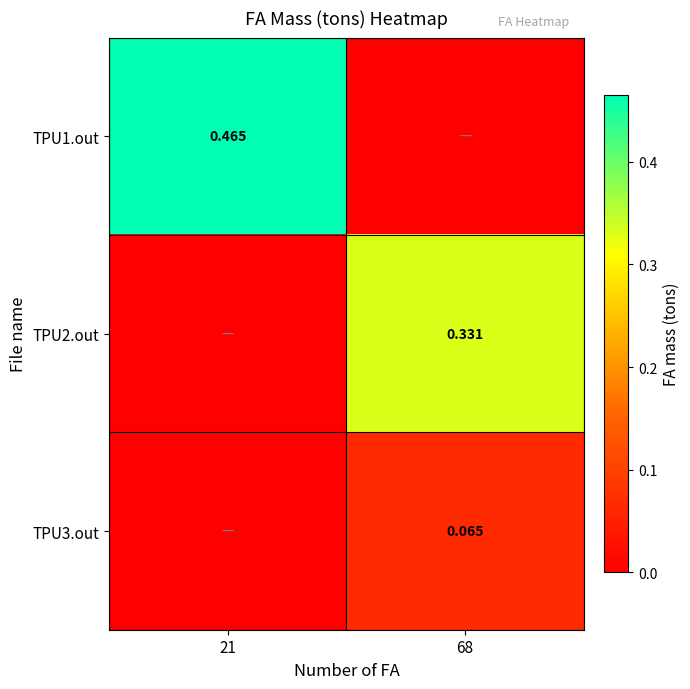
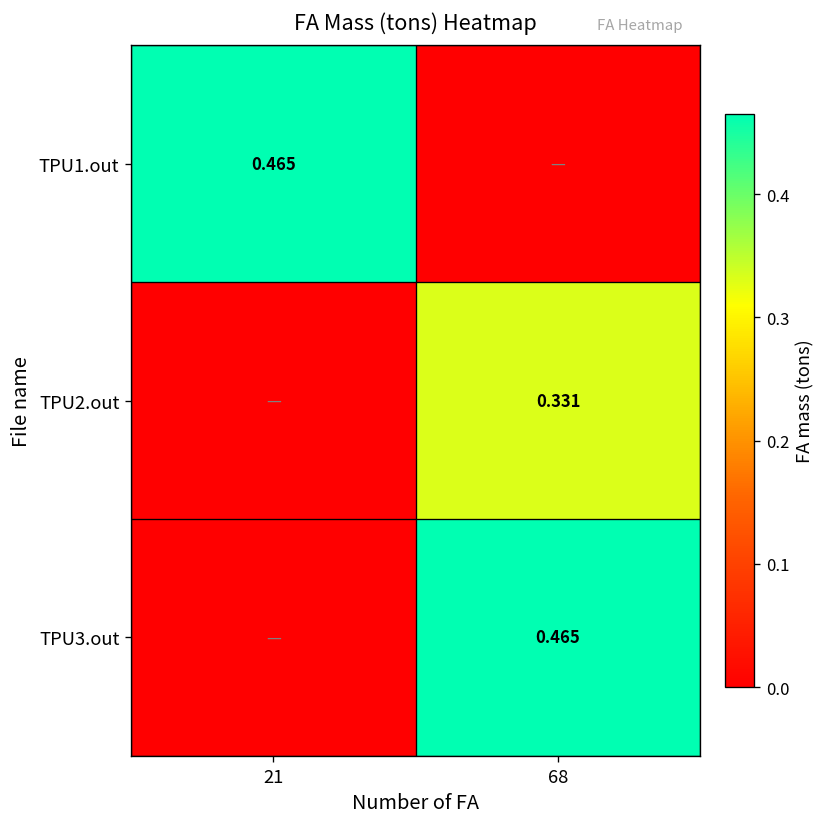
TPU3.out, 68: 0.065 -> 0.465
